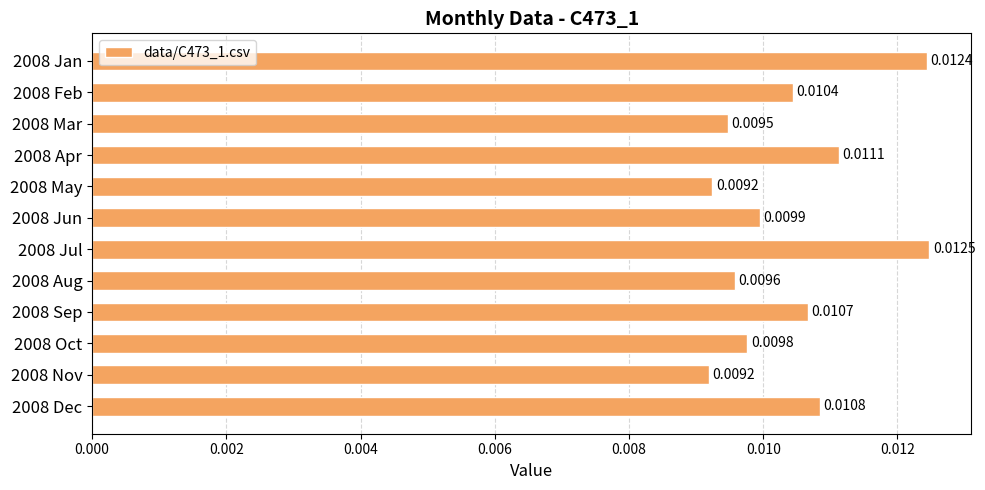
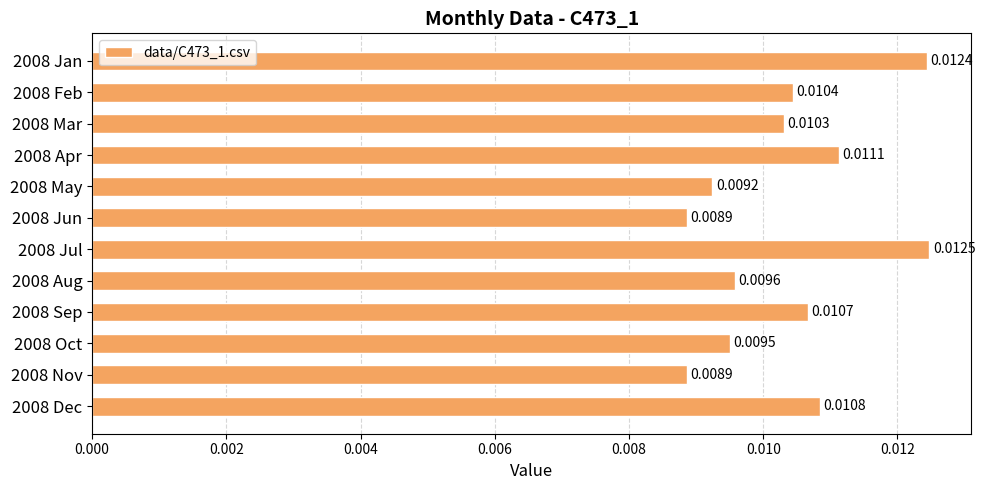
2008 Mar: 0.0095 -> 0.0103
2008 Jun: 0.0099 -> 0.0089
2008 Oct: 0.0098 -> 0.0095
2008 Nov: 0.0092 -> 0.0089
